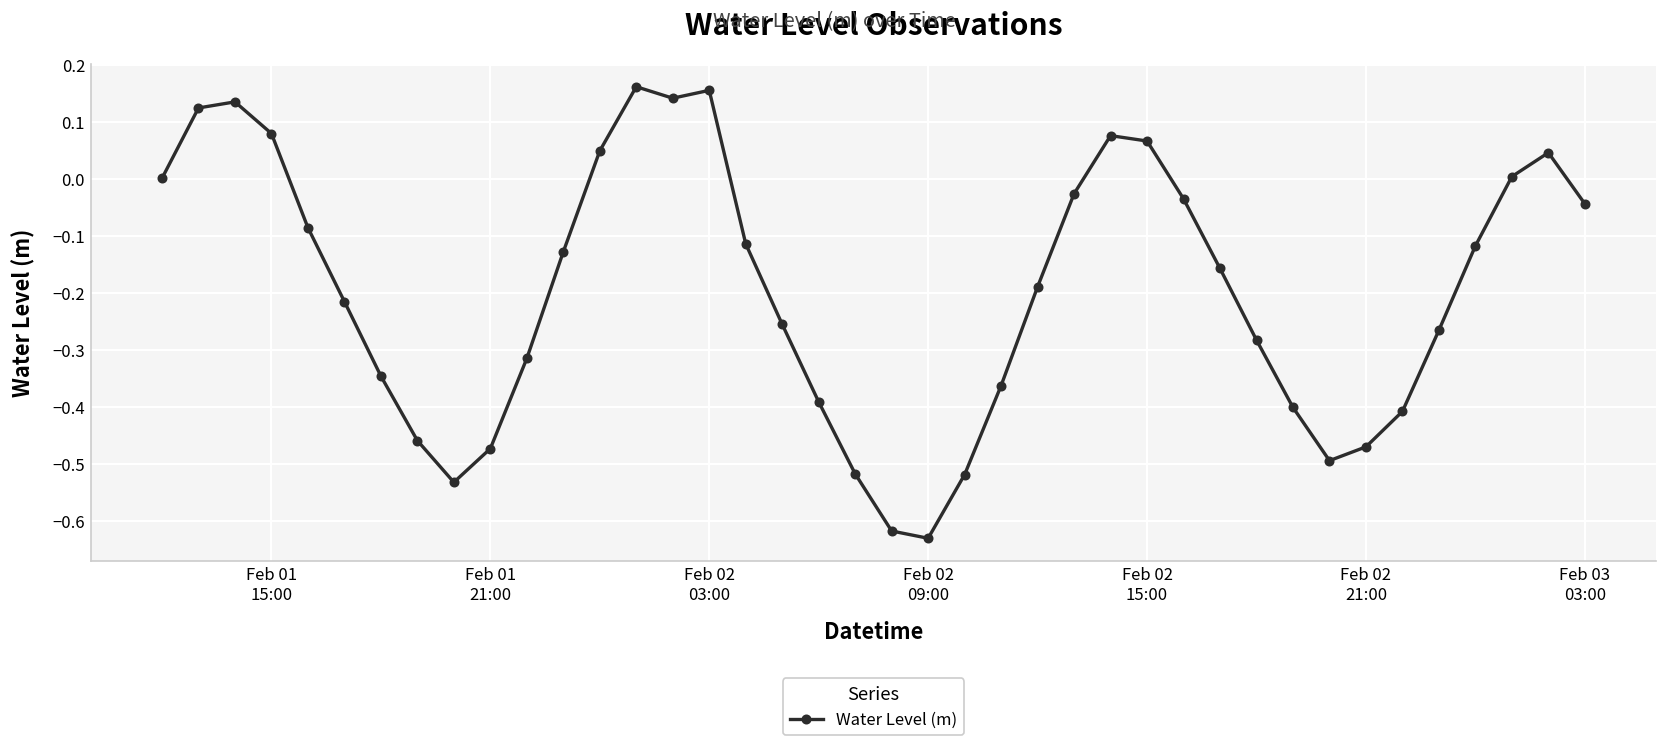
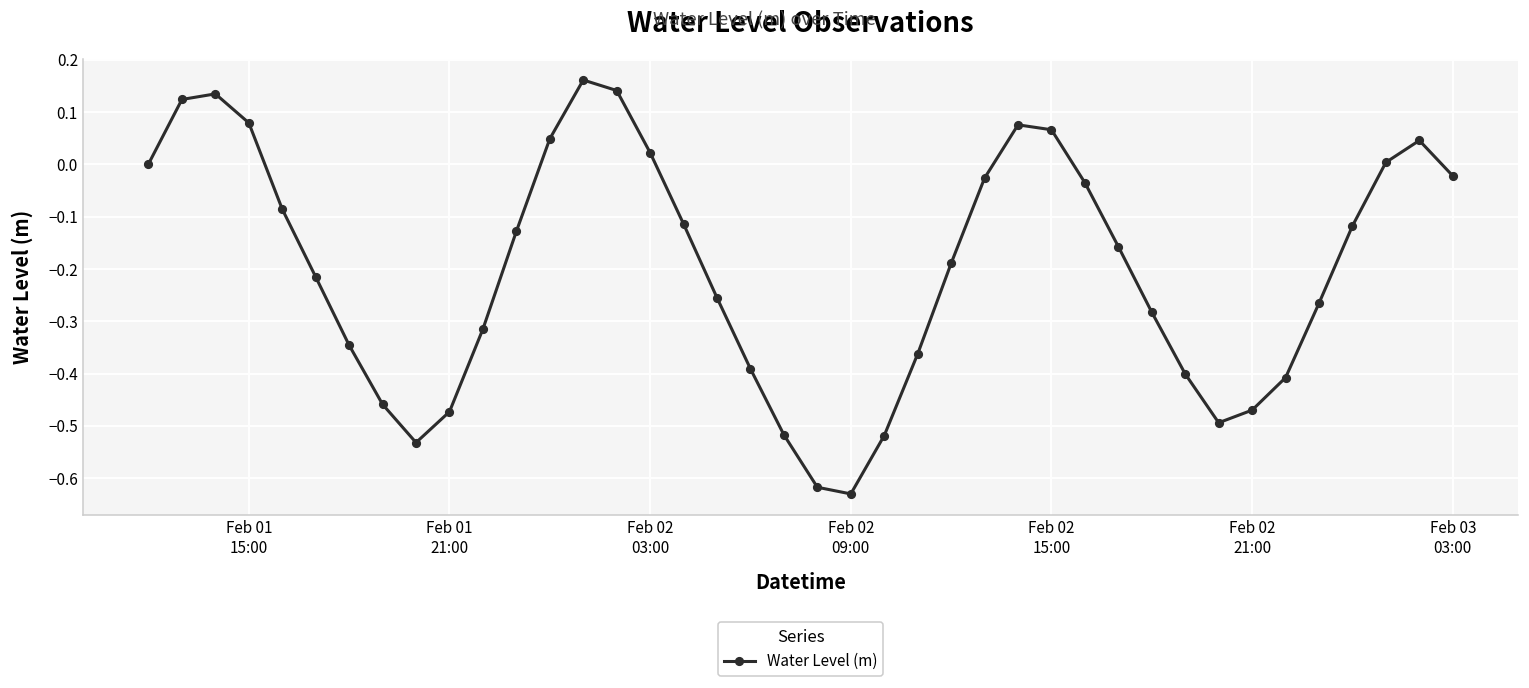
Feb 02 03:00: 0.15 -> 0.02
Feb 03 03:00: -0.04 -> -0.02
